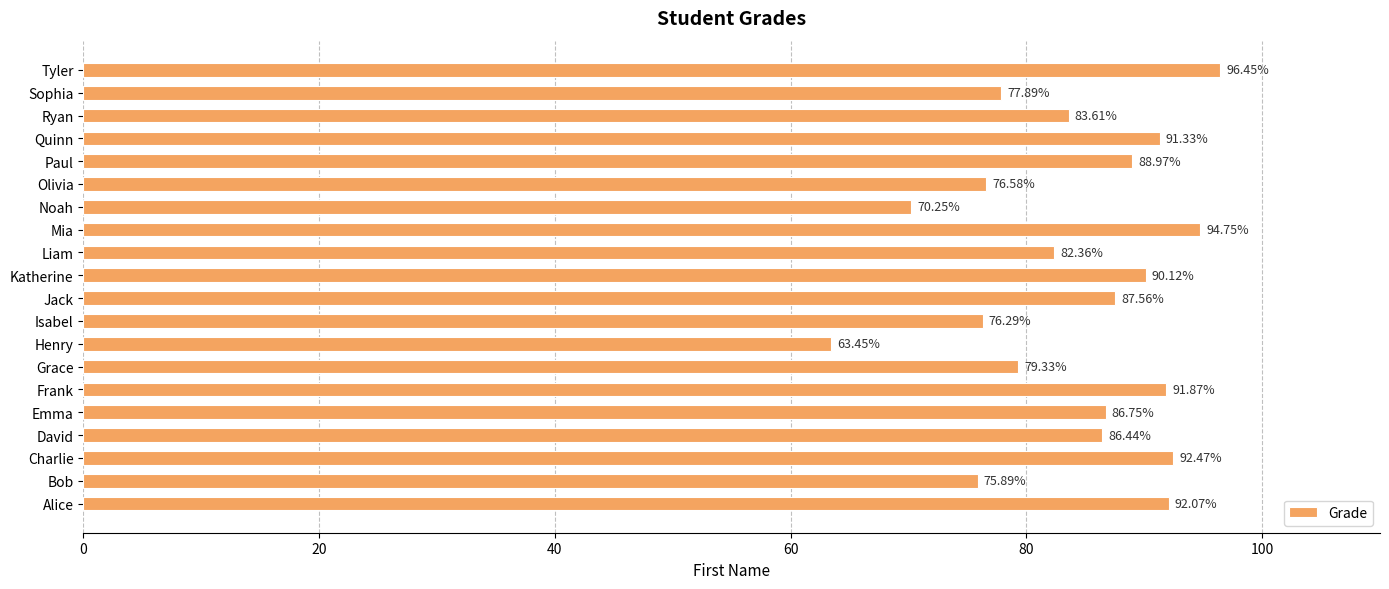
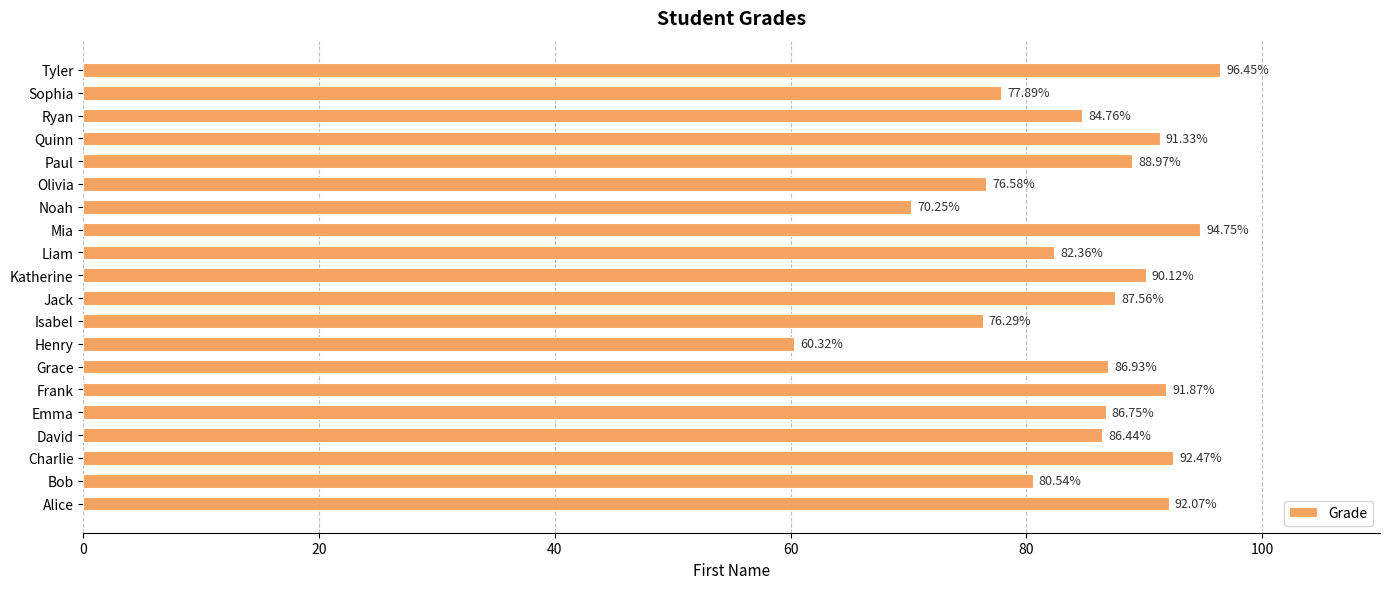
Ryan: 83.61% -> 84.76%
Henry: 63.45% -> 60.32%
Grace: 79.33% -> 86.93%
Bob: 75.89% -> 80.54%
